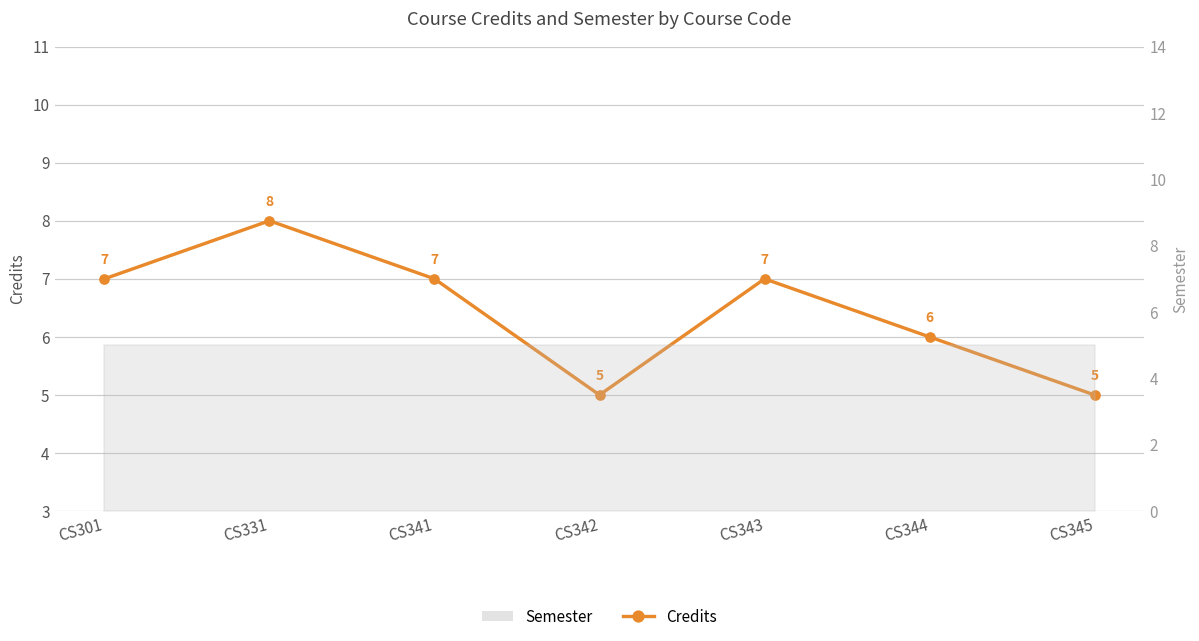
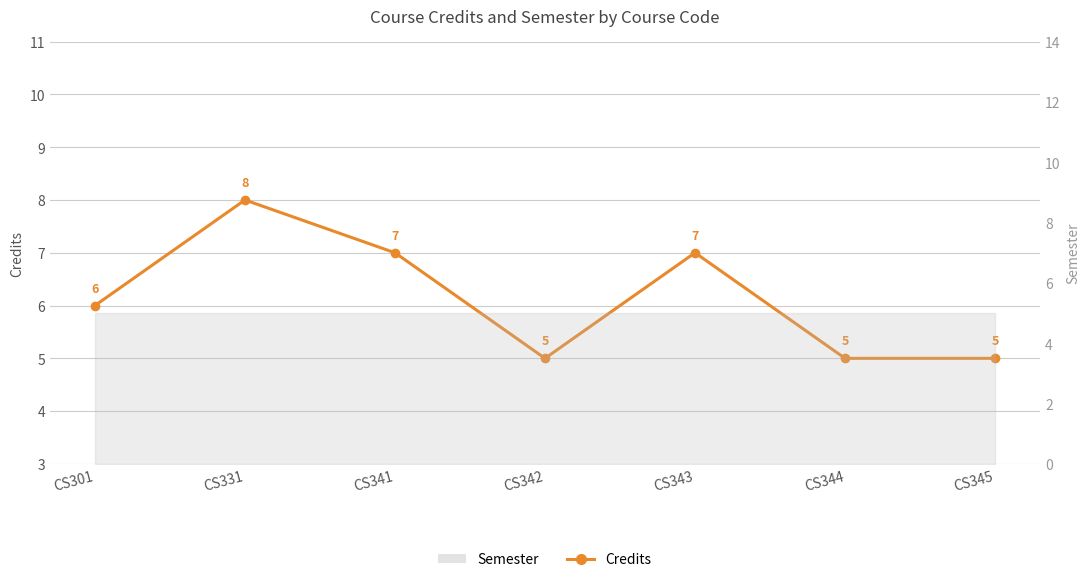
Credits, CS301: 7 -> 6
Credits, CS344: 6 -> 5
